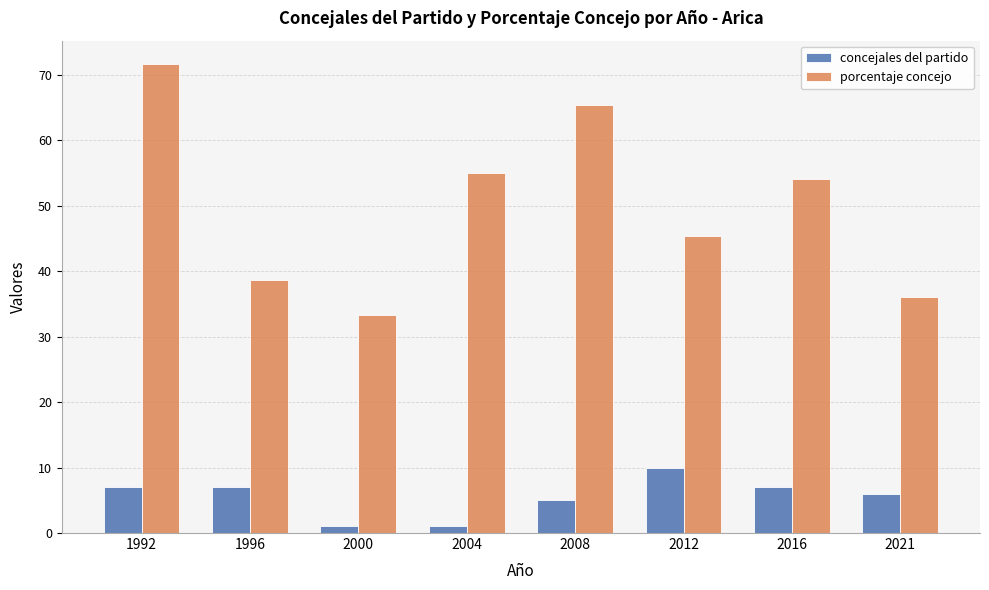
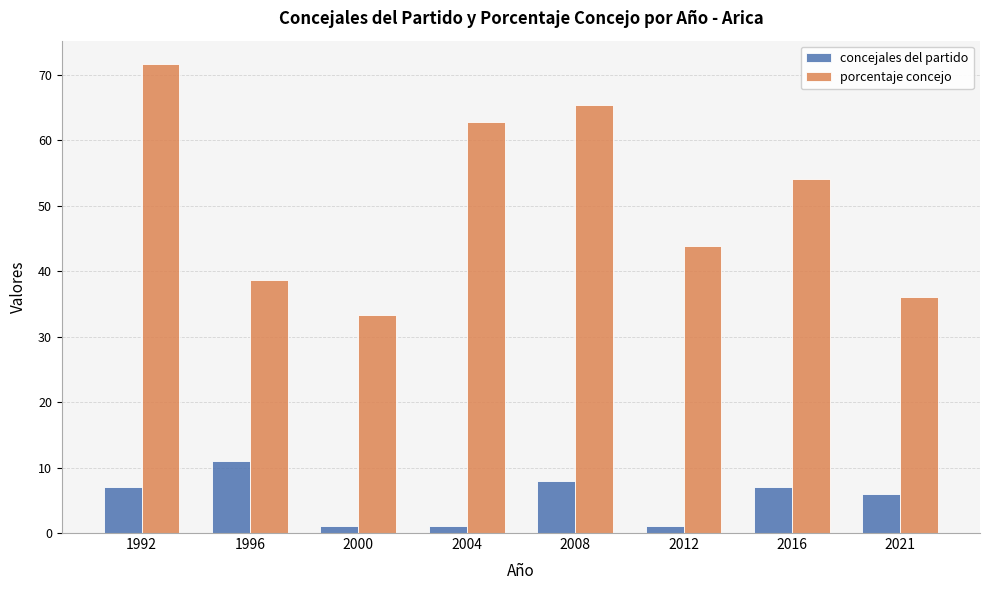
concejales del partido, 1996: 7 -> 11
porcentaje concejo, 2004: 55 -> 63
concejales del partido, 2008: 5 -> 8
concejales del partido, 2012: 10 -> 1
porcentaje concejo, 2012: 45 -> 44
